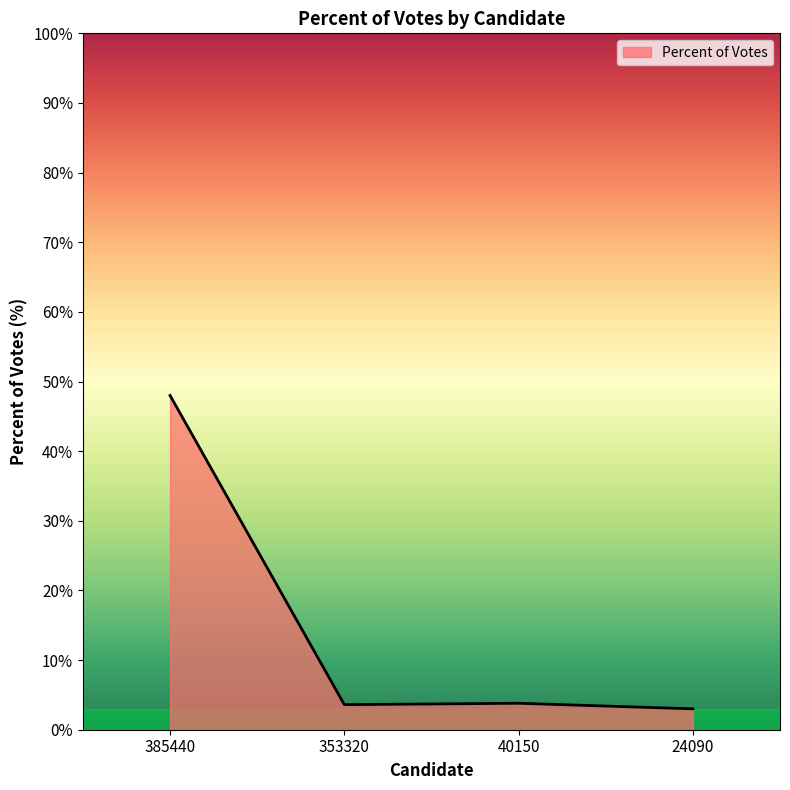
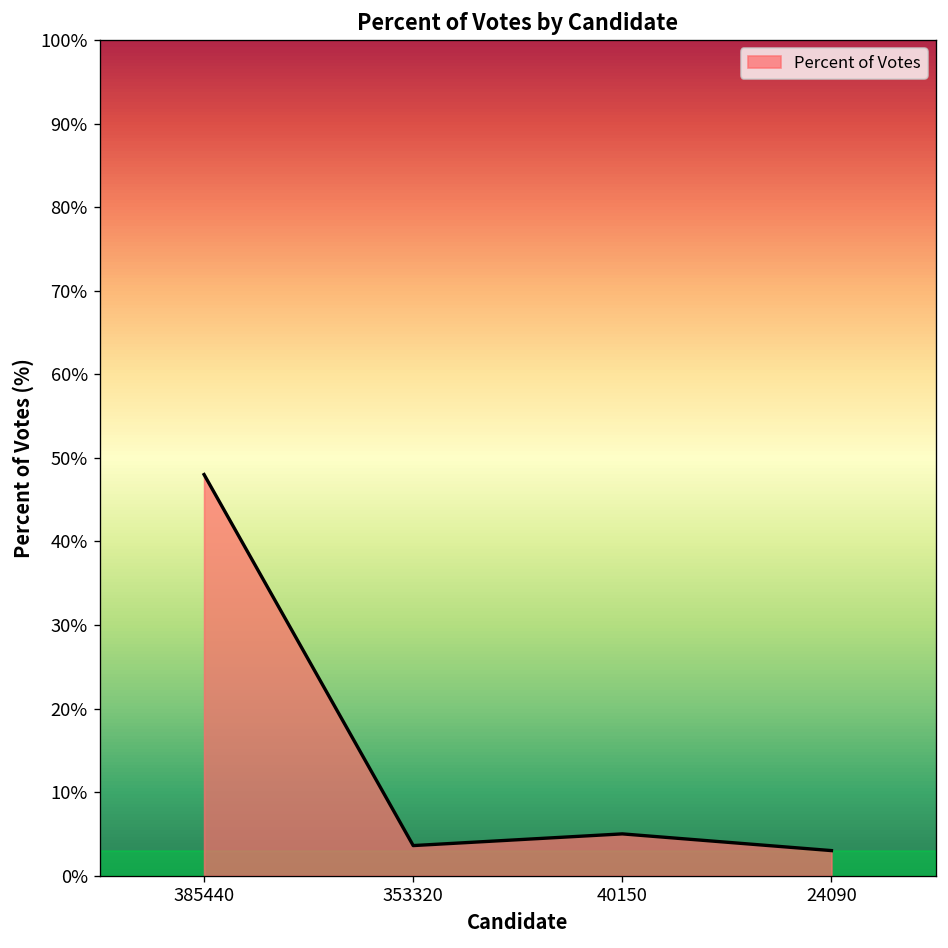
40150: 4% -> 5%
